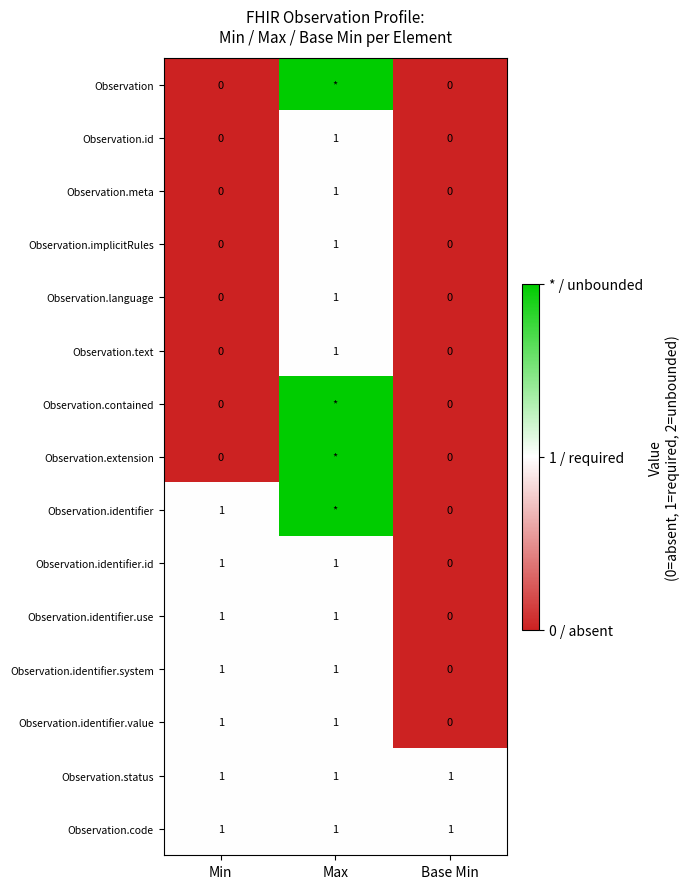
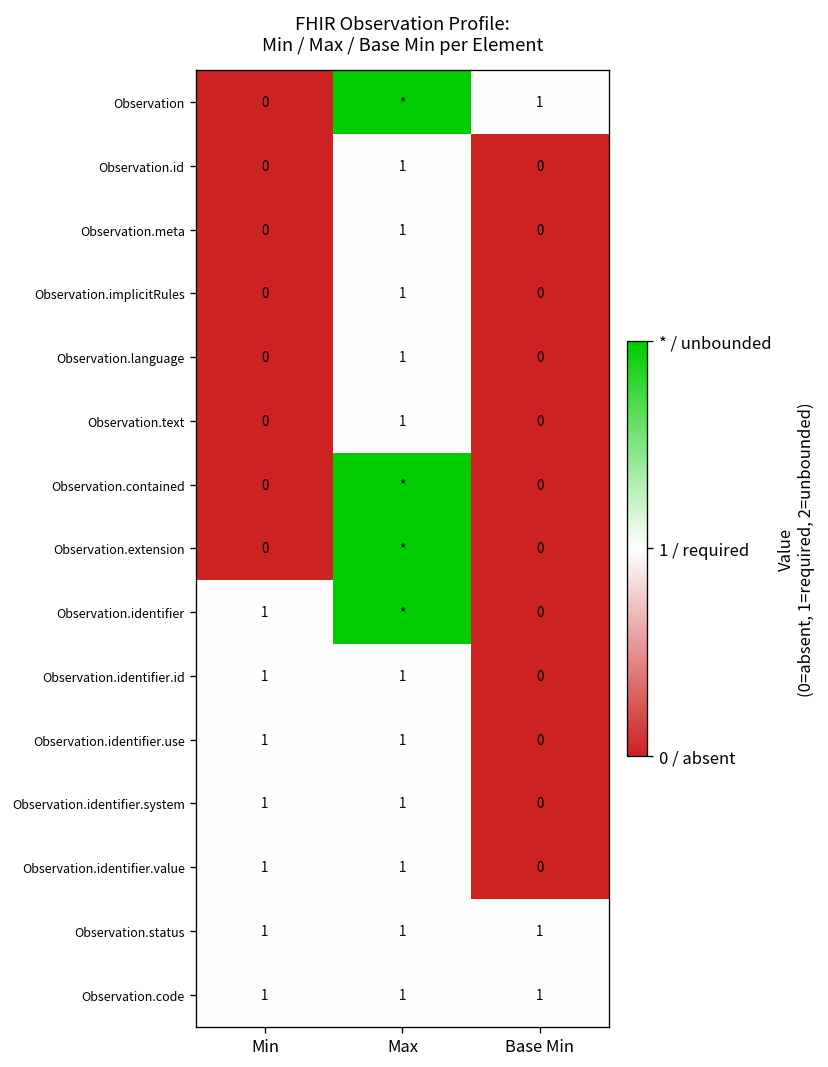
Observation, Base Min: 0 -> 1
